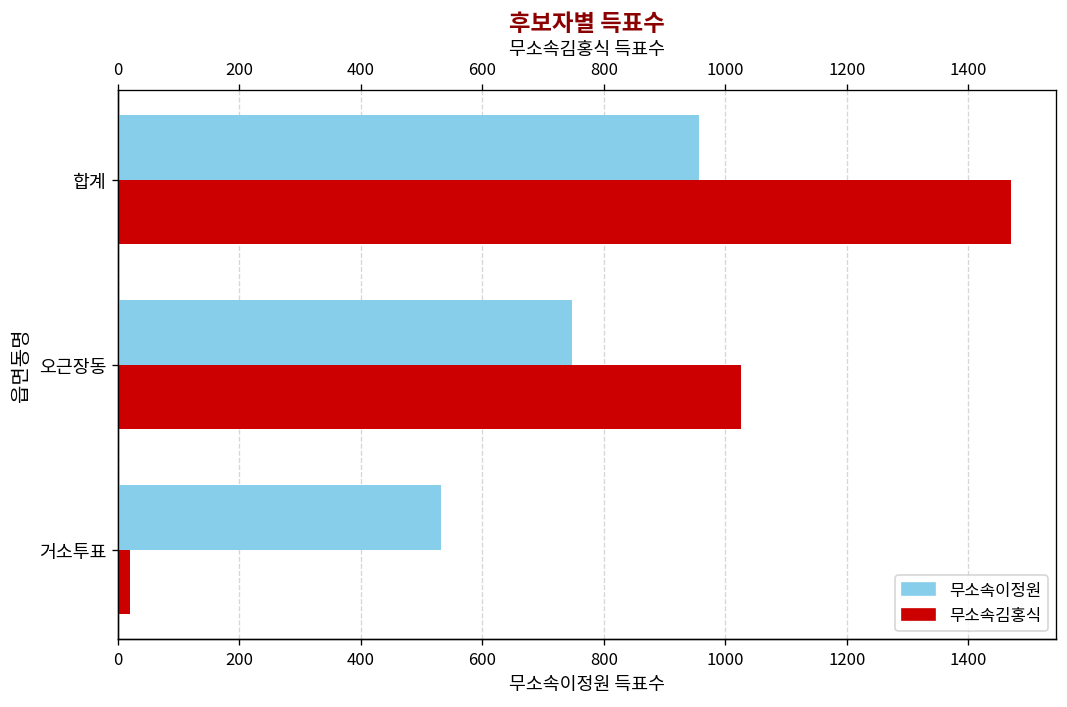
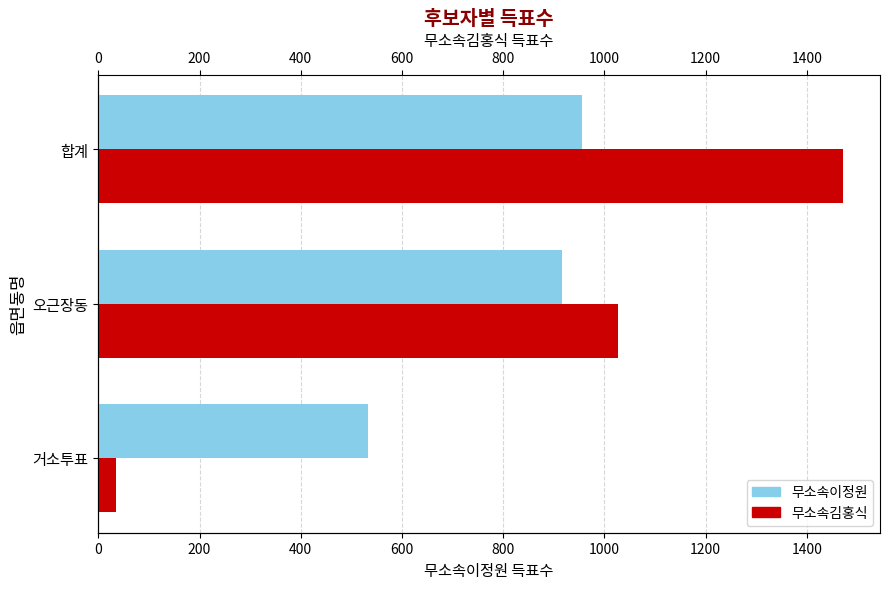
무소속이정원, 오근장동: 750 -> 920
무소속김홍식, 거소투표: 20 -> 40
